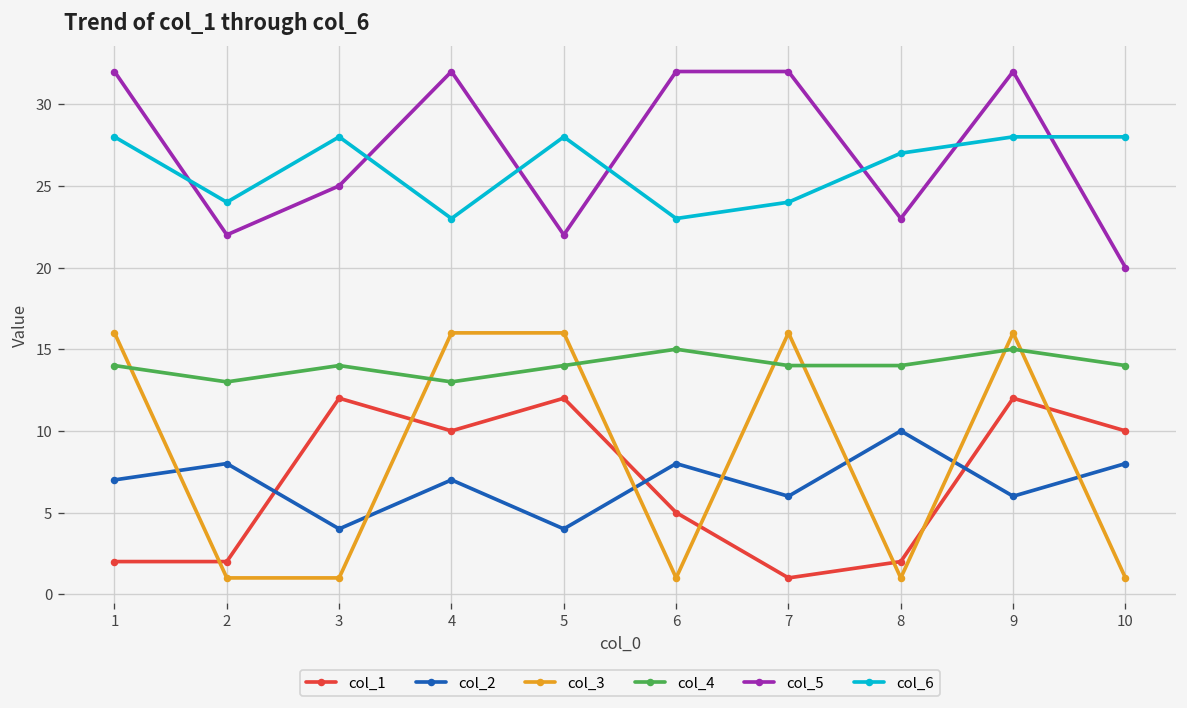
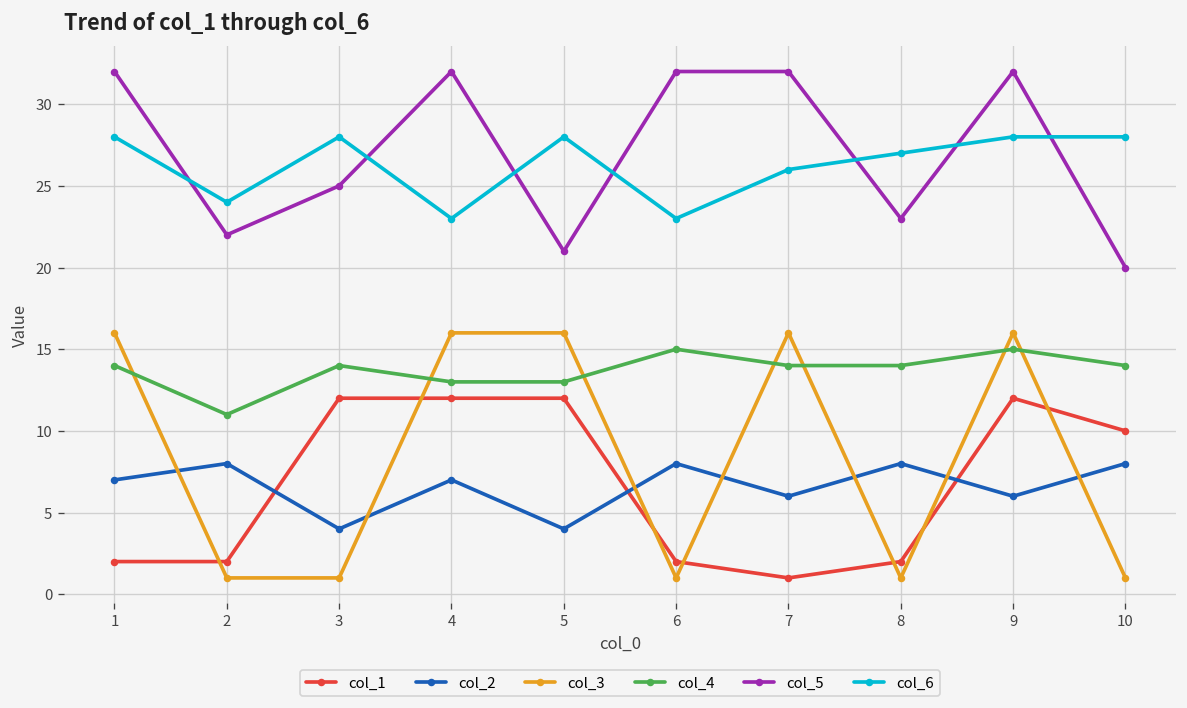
col_4, 2: 13 -> 11
col_1, 4: 10 -> 12
col_4, 5: 14 -> 13
col_5, 5: 22 -> 21
col_1, 6: 5 -> 2
col_6, 7: 24 -> 26
col_2, 8: 10 -> 8
